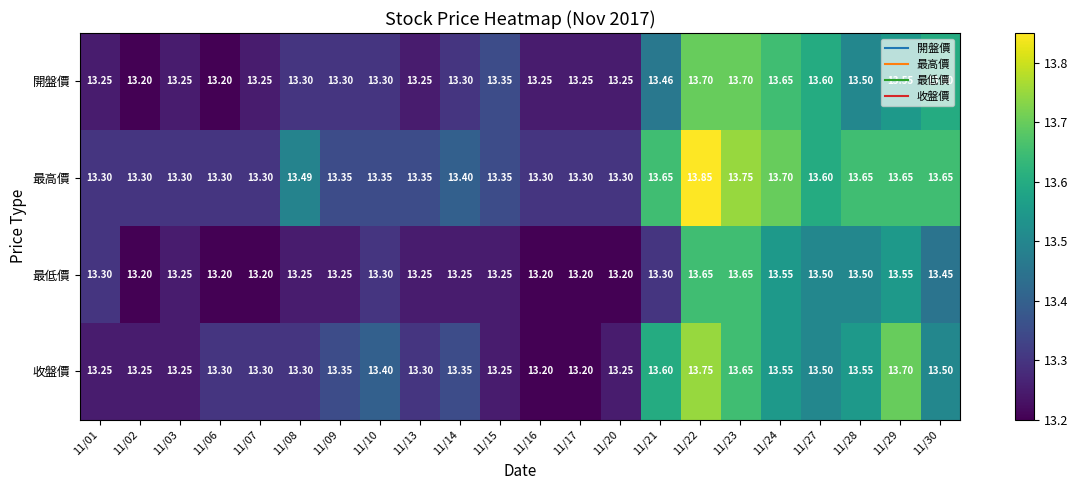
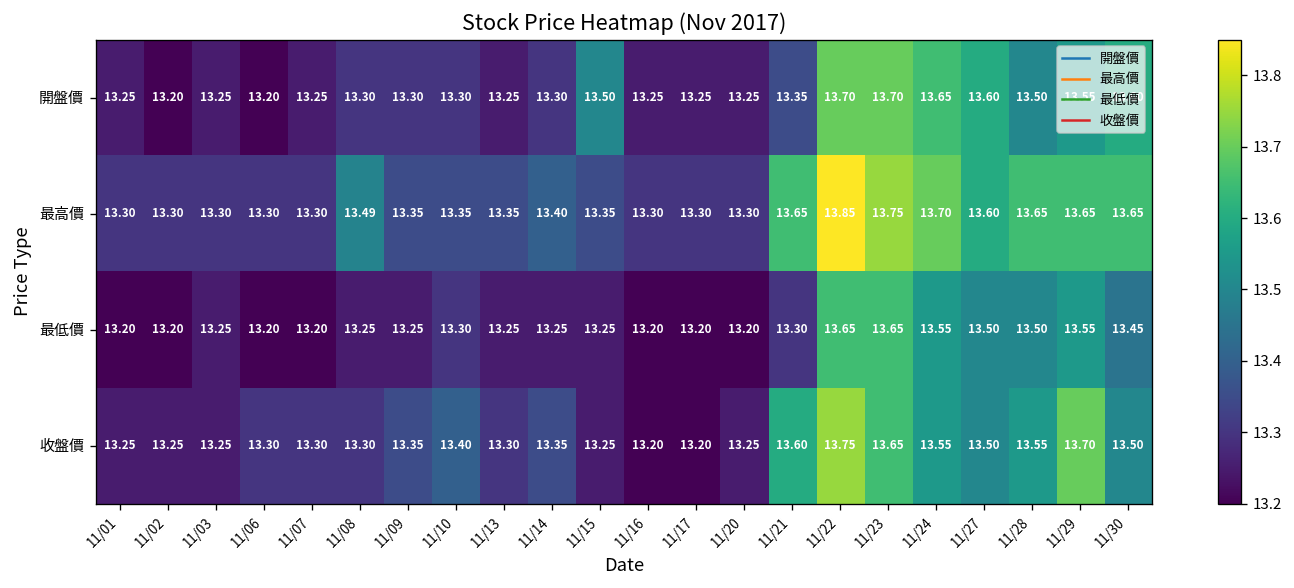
開盤價, 11/15: 13.35 -> 13.50
開盤價, 11/21: 13.46 -> 13.35
最低價, 11/01: 13.30 -> 13.20
